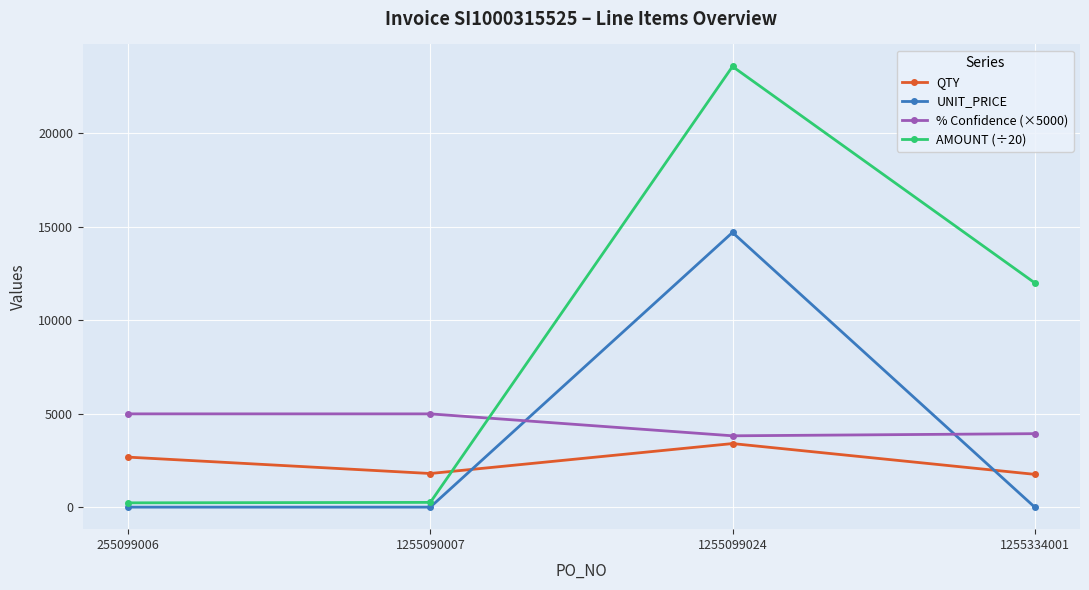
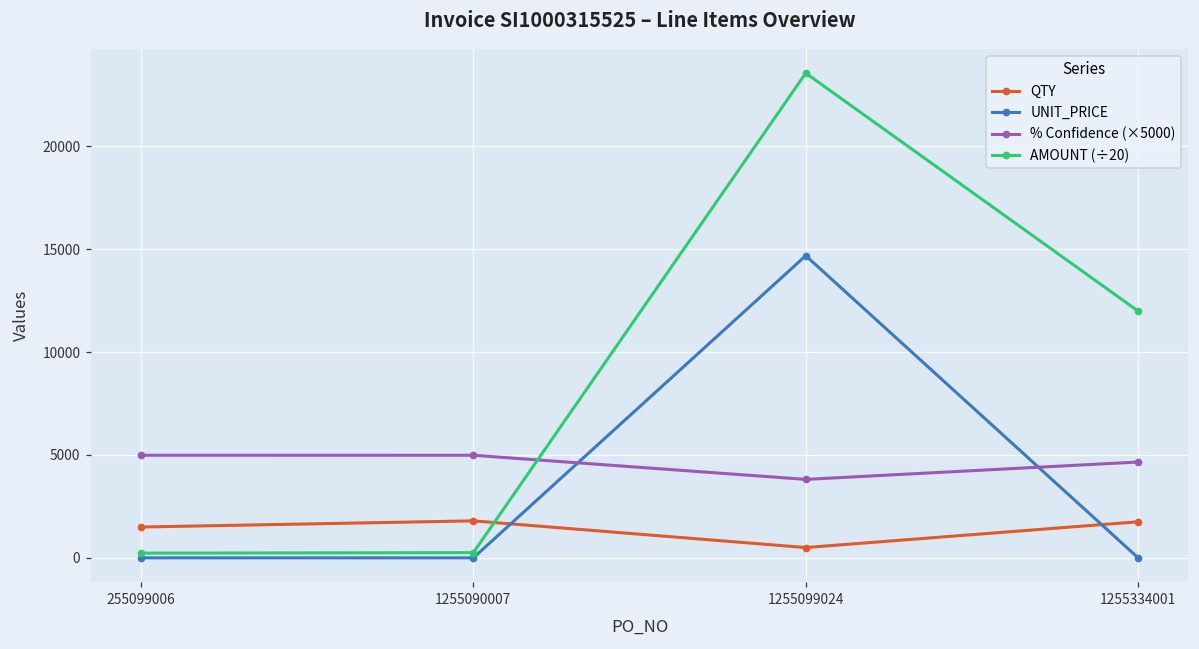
QTY, 255099006: 2700 -> 1500
QTY, 1255099024: 3400 -> 500
% Confidence (×5000), 1255334001: 3900 -> 4700
